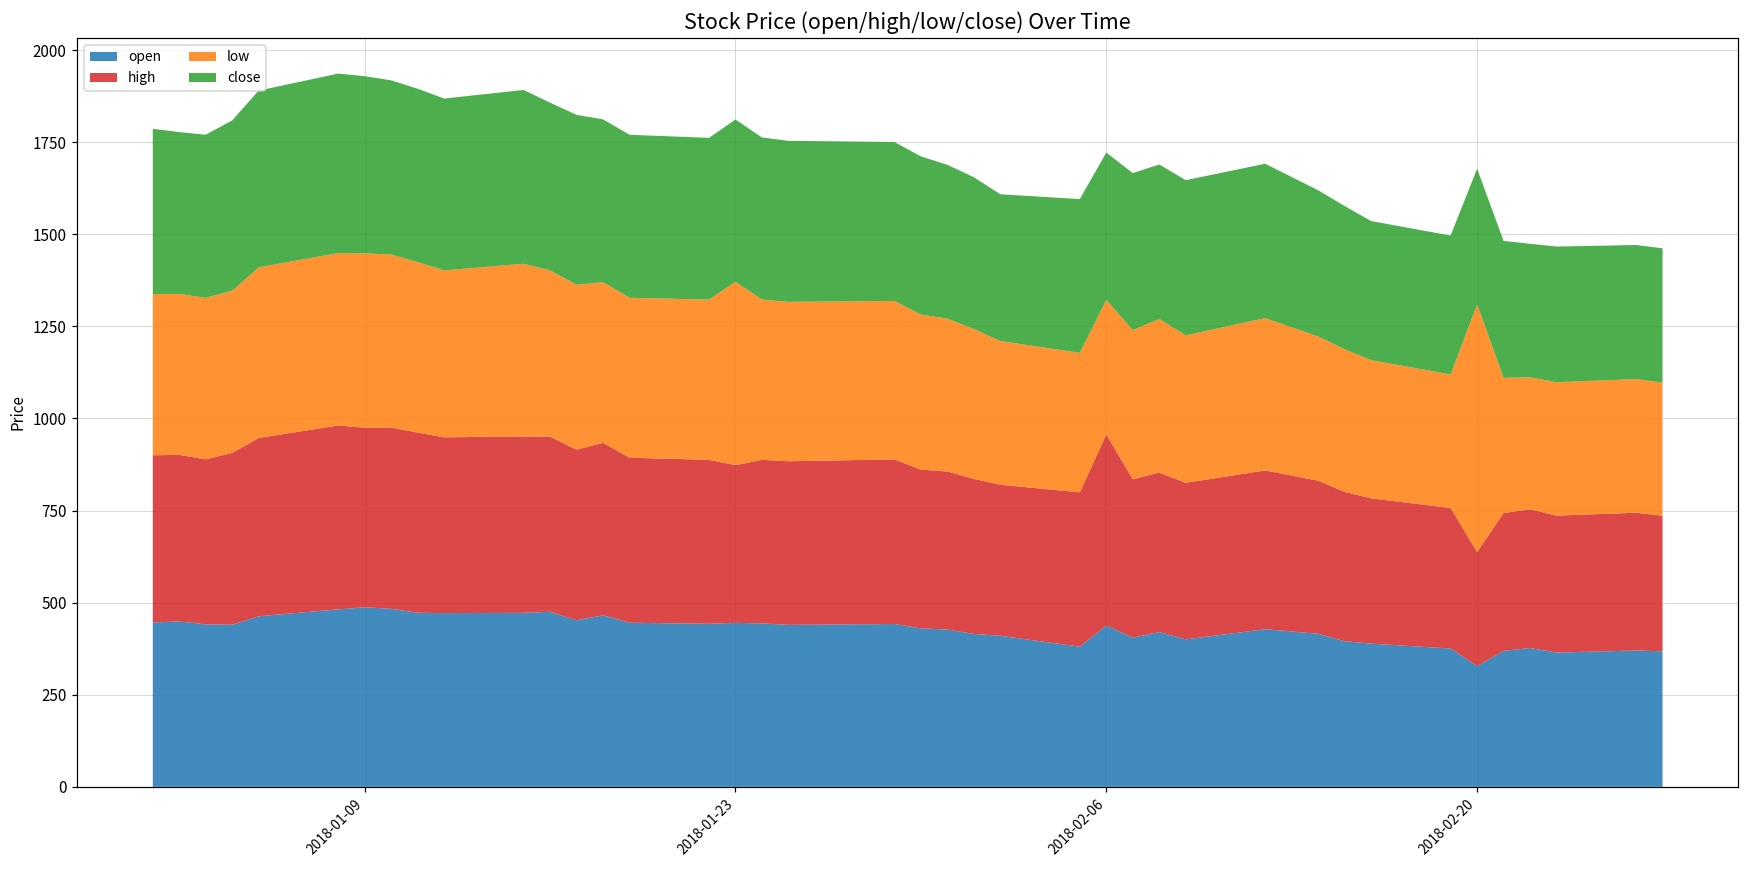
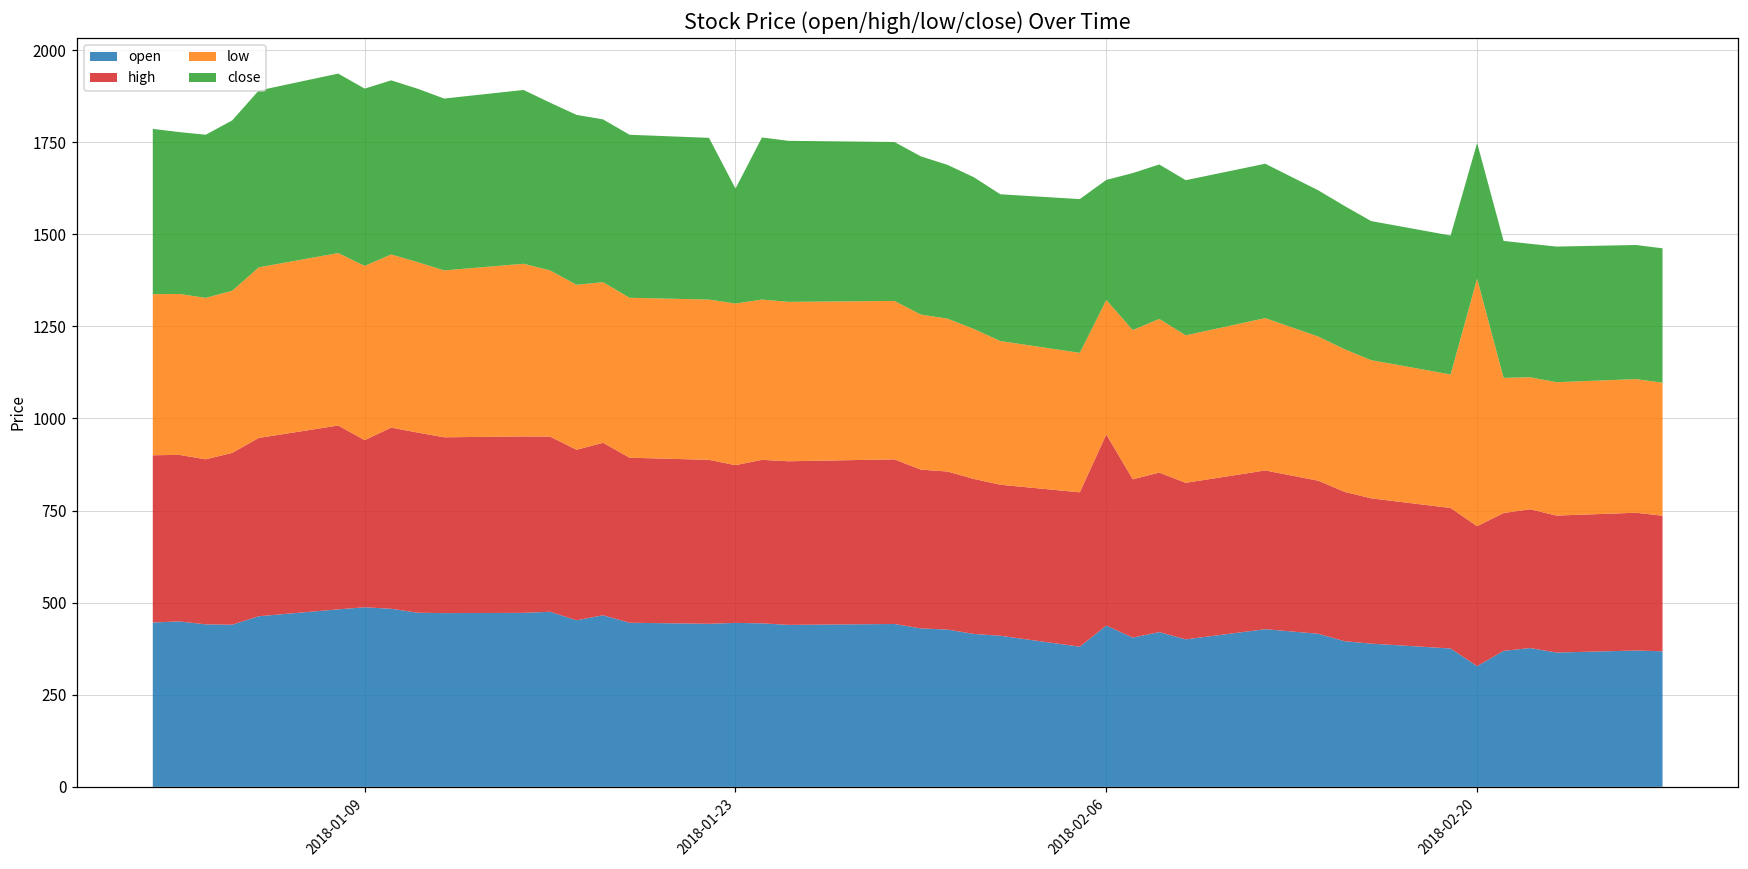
high, 2018-01-09: 490 -> 450
low, 2018-01-23: 500 -> 440
close, 2018-01-23: 440 -> 310
close, 2018-02-06: 400 -> 330
high, 2018-02-20: 310 -> 380
